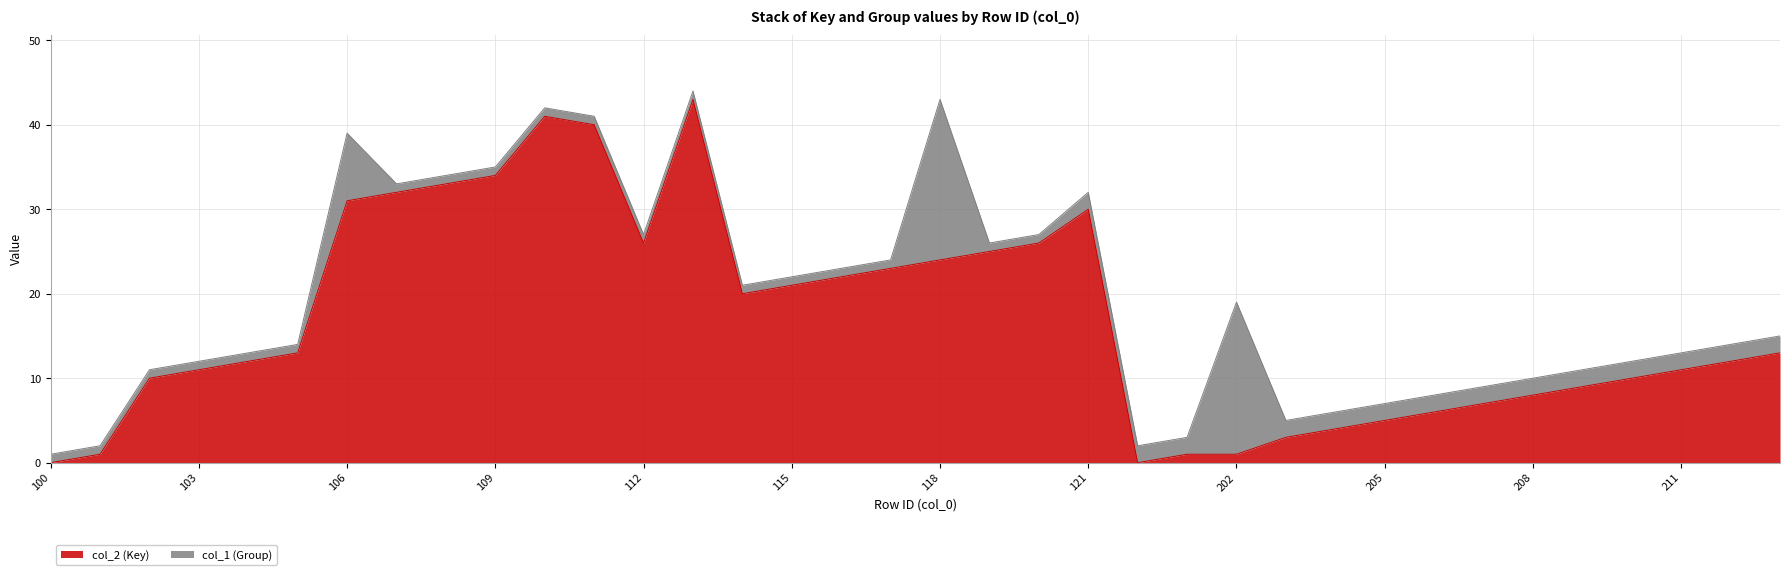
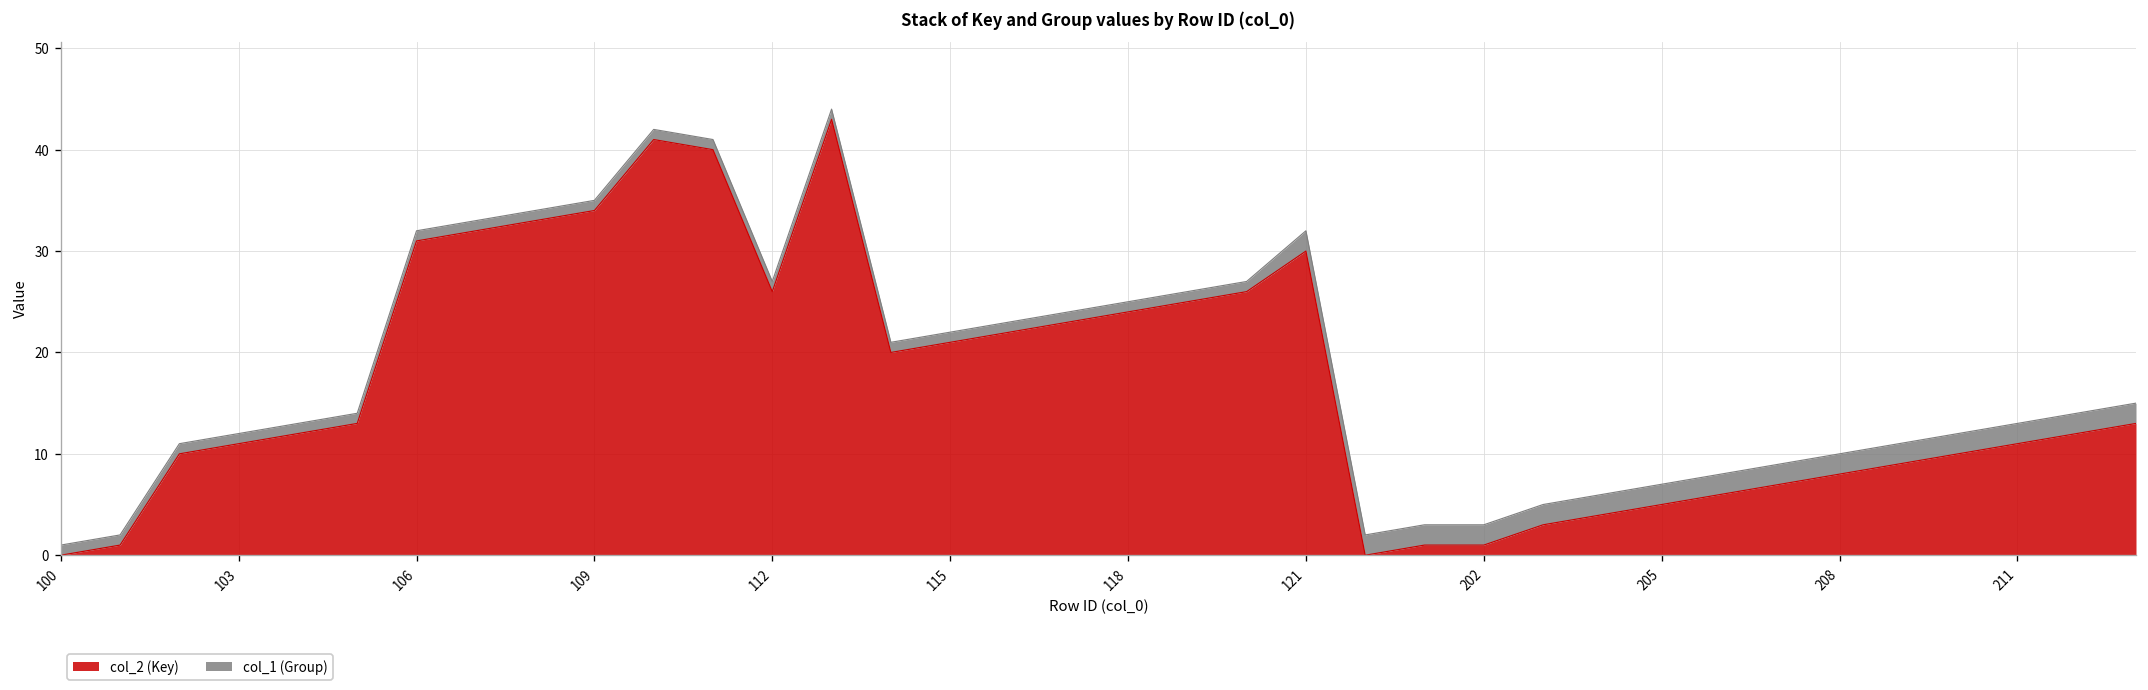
col_1 (Group), 106: 8 -> 1
col_1 (Group), 118: 19 -> 1
col_1 (Group), 202: 18 -> 2
